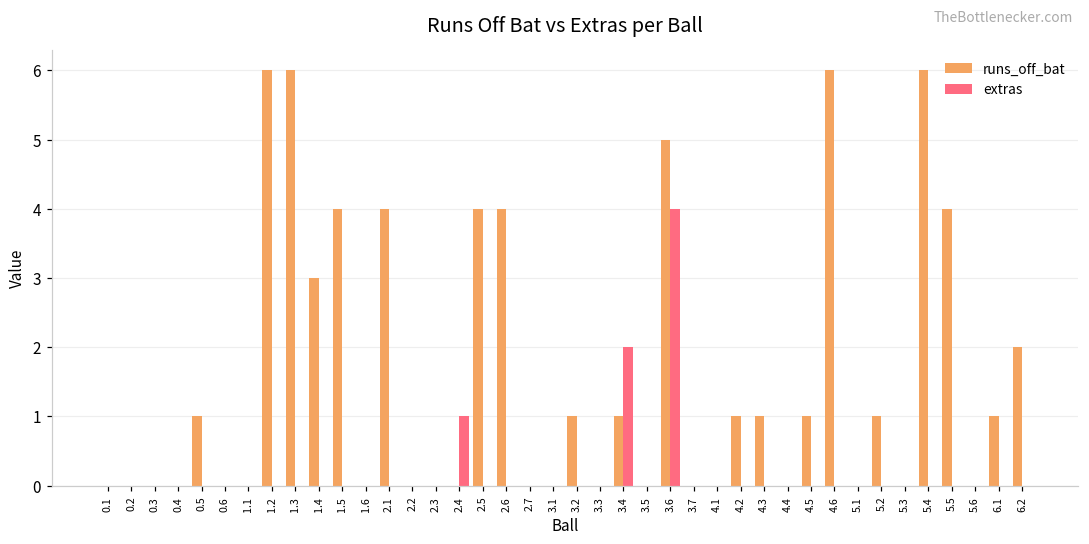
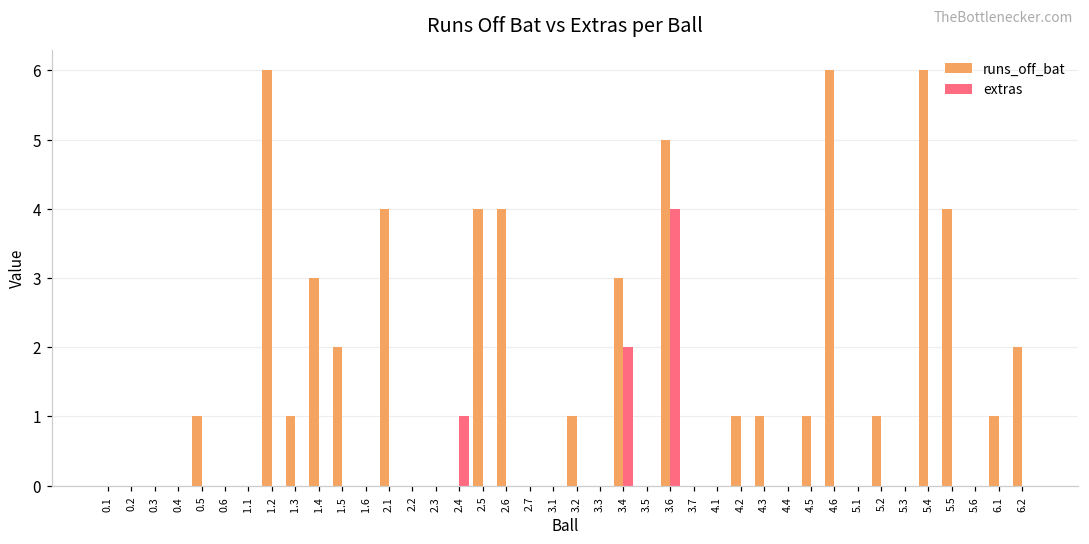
runs_off_bat, 1.3: 6 -> 1
runs_off_bat, 1.5: 4 -> 2
runs_off_bat, 3.4: 1 -> 3
